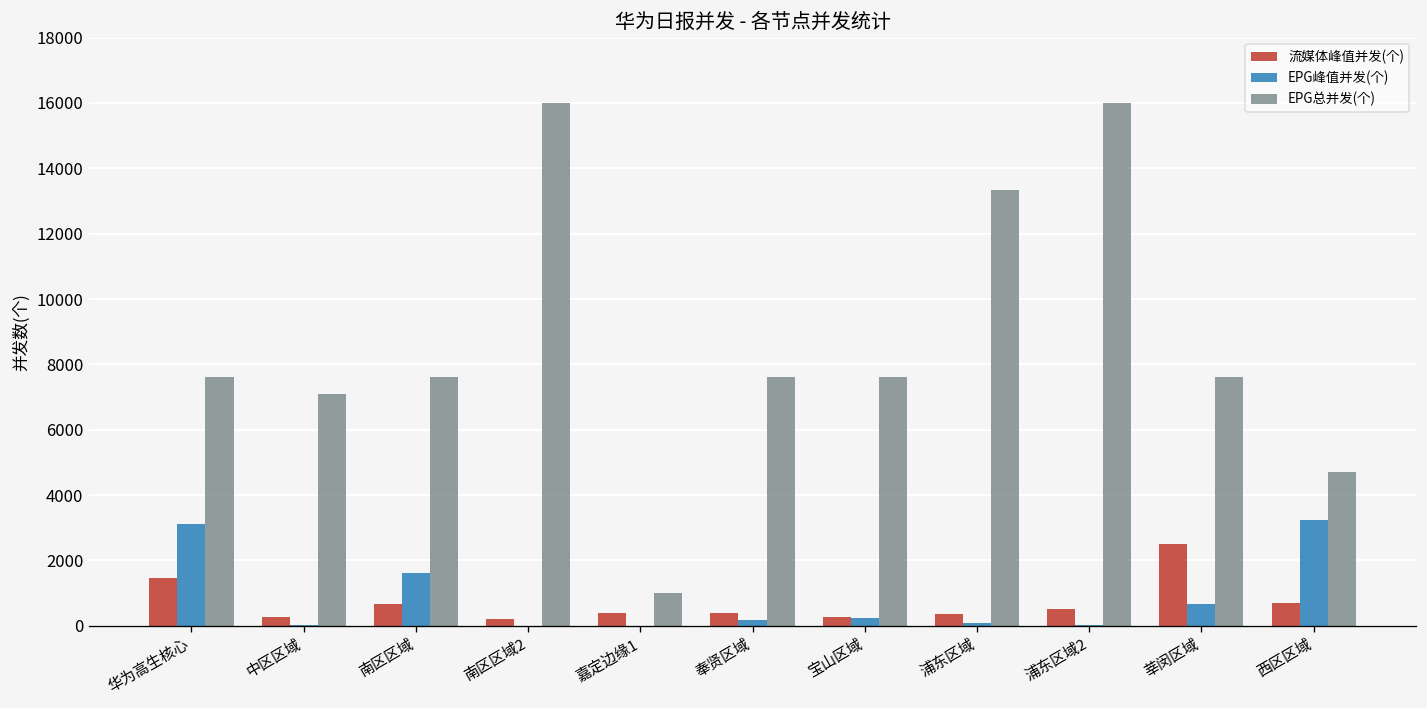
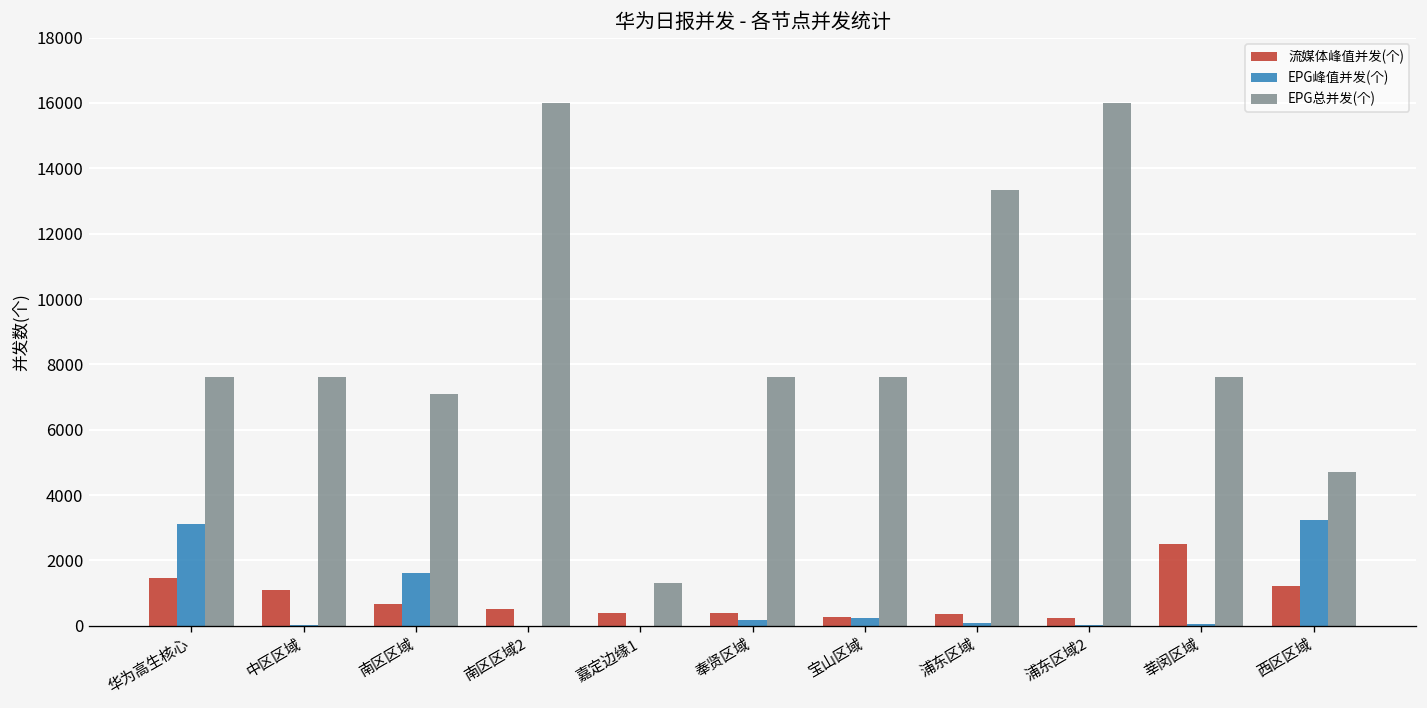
流媒体峰值并发(个), 中区区域: 300 -> 1100
EPG总并发(个), 中区区域: 7100 -> 7600
EPG总并发(个), 南区区域: 7600 -> 7100
流媒体峰值并发(个), 南区区域2: 200 -> 500
EPG总并发(个), 嘉定边缘1: 1000 -> 1300
流媒体峰值并发(个), 浦东区域2: 500 -> 200
EPG峰值并发(个), 莘闵区域: 700 -> 100
流媒体峰值并发(个), 西区区域: 700 -> 1200
